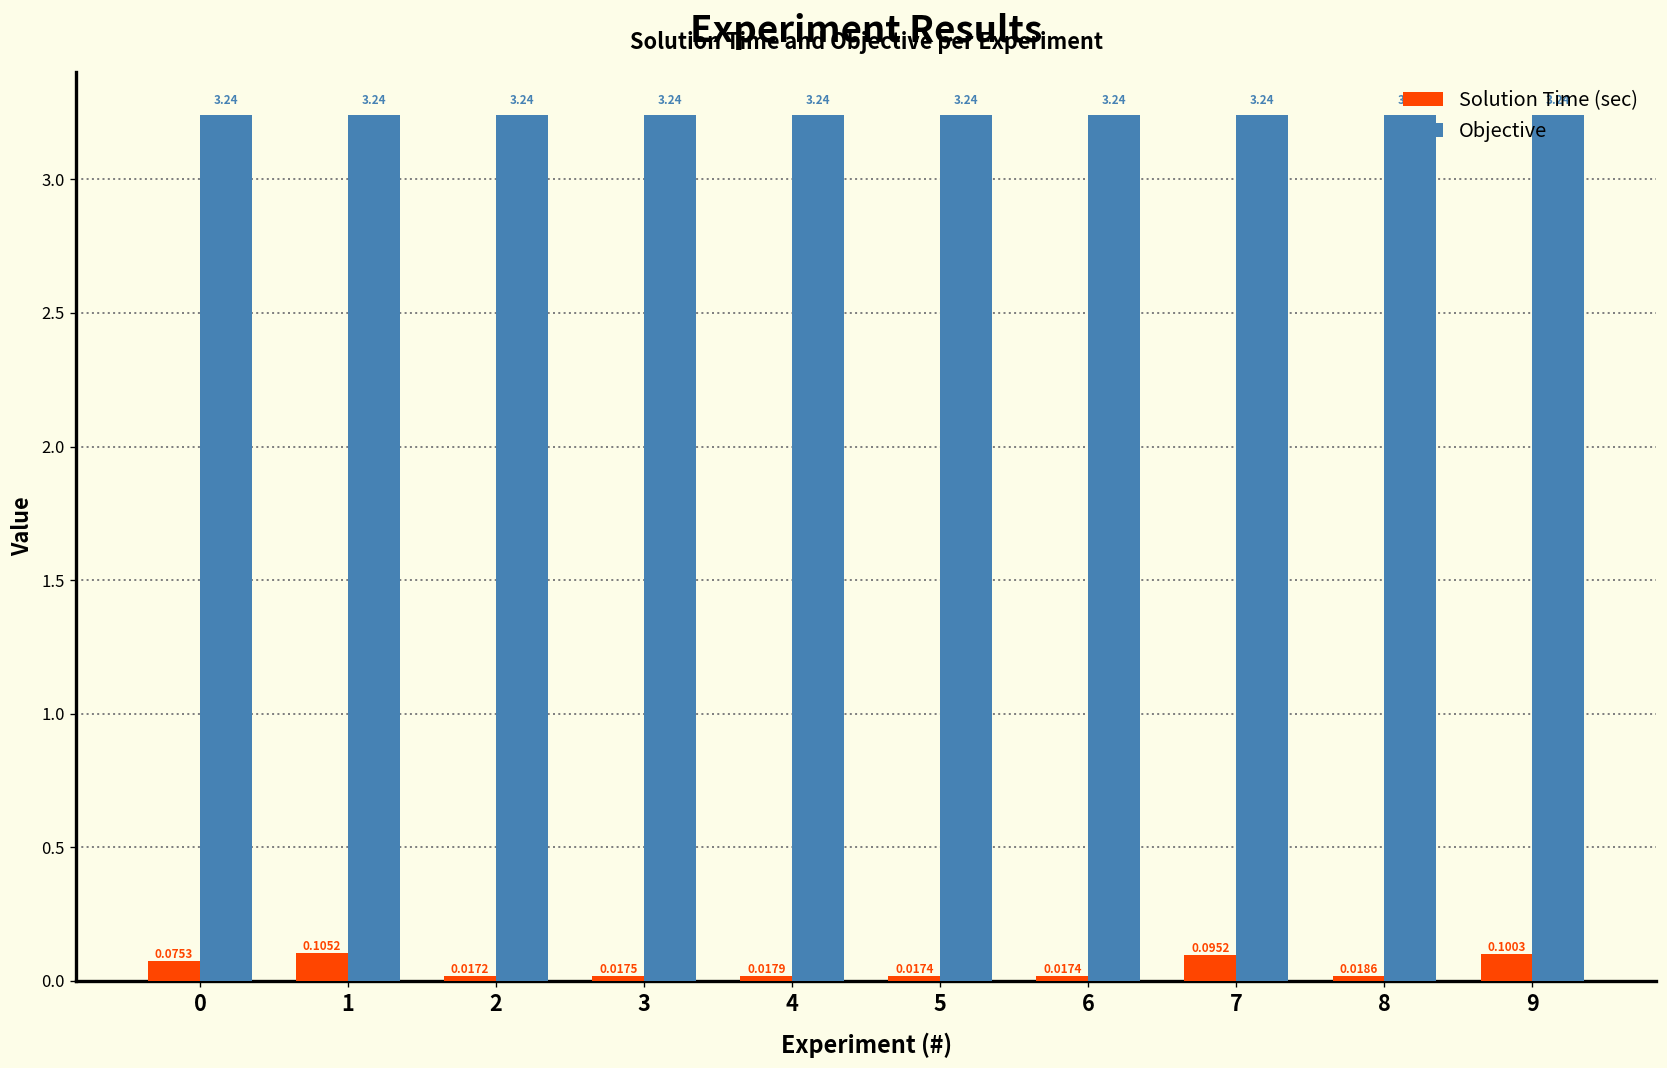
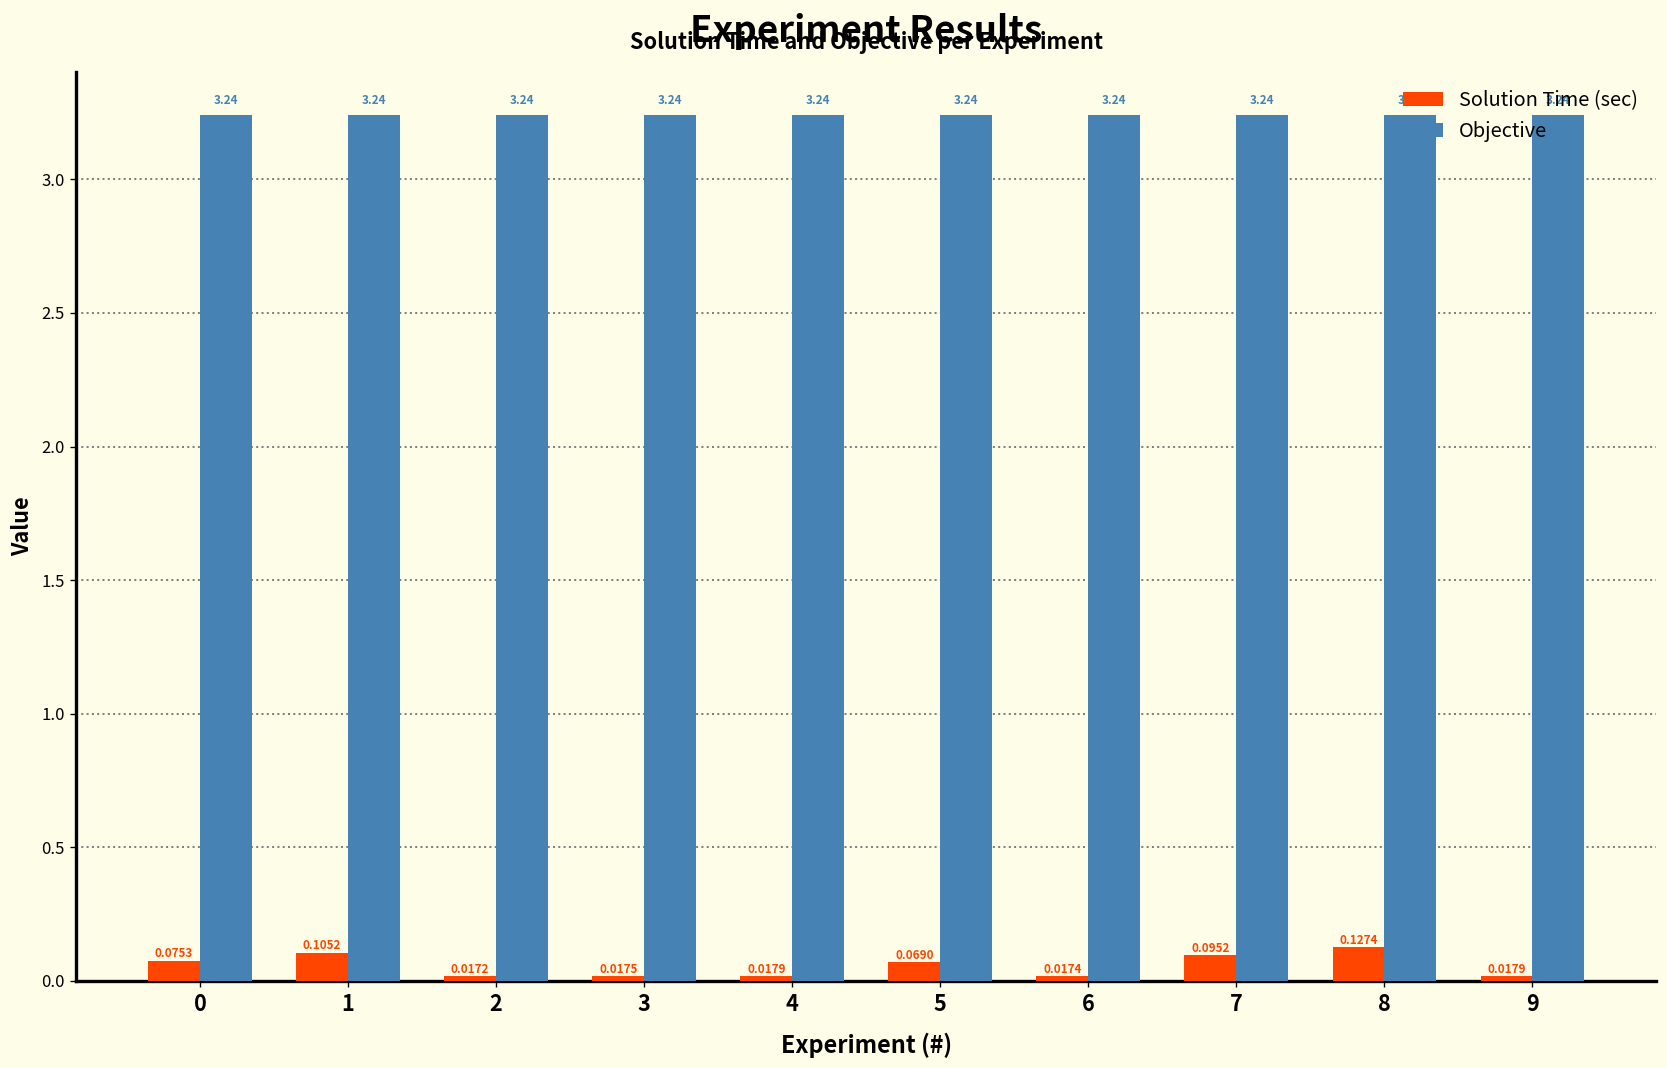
Solution Time (sec), 5: 0.0174 -> 0.0690
Solution Time (sec), 8: 0.0186 -> 0.1274
Solution Time (sec), 9: 0.1003 -> 0.0179
